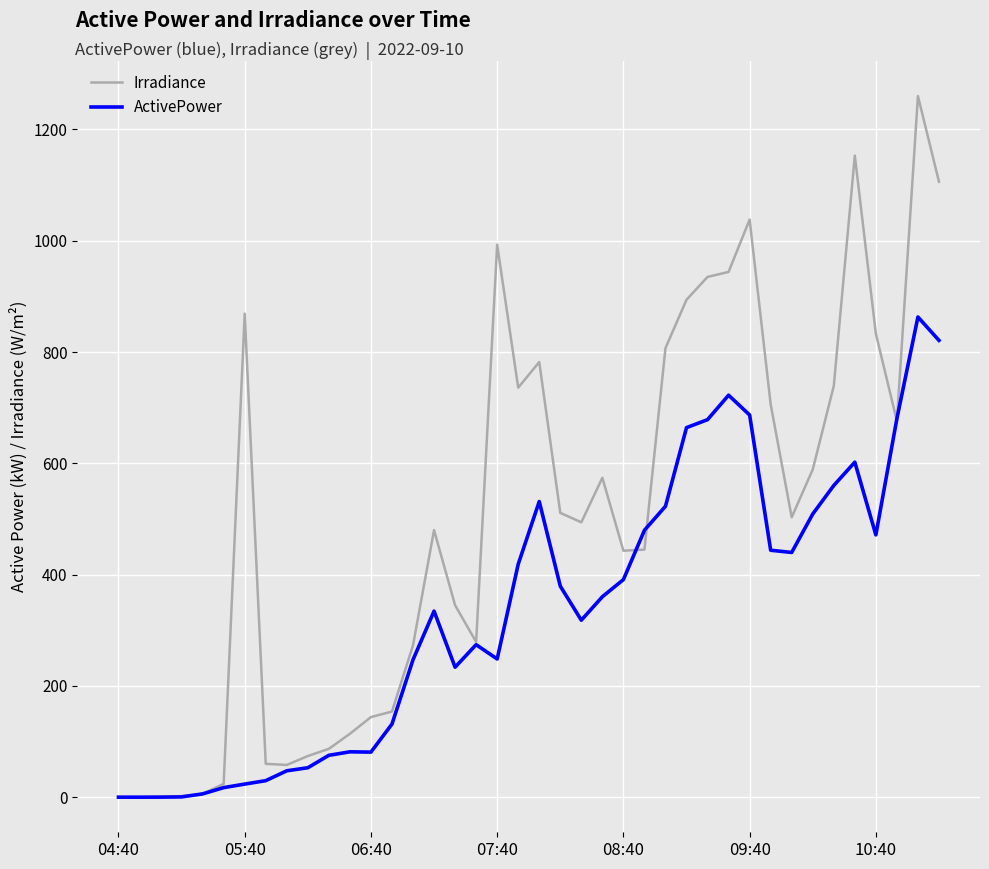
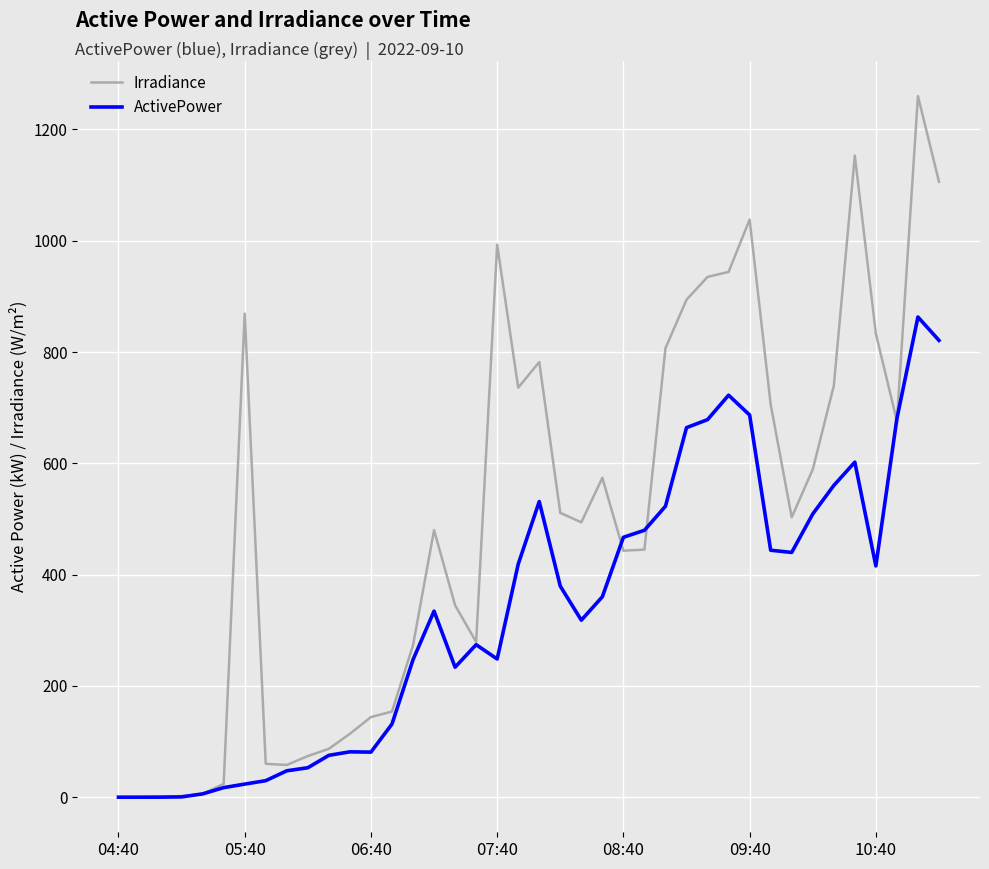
ActivePower, 08:40: 390 -> 470
ActivePower, 10:40: 470 -> 420
